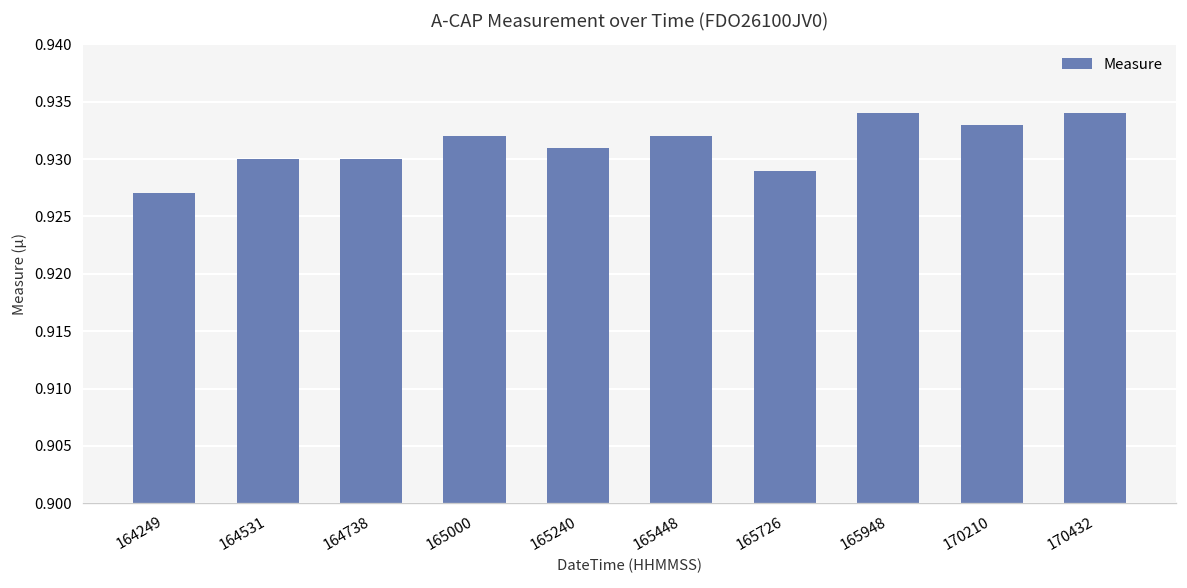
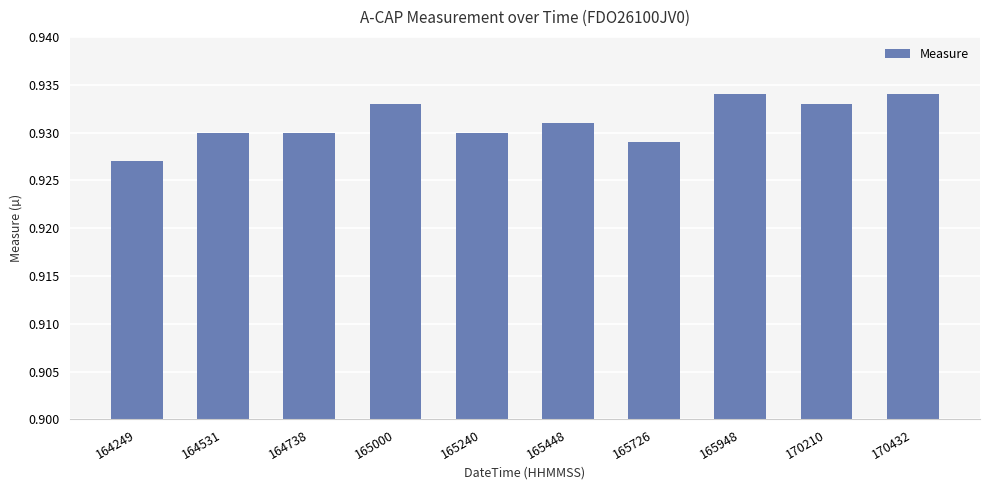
165000: 0.932 -> 0.933
165240: 0.931 -> 0.930
165448: 0.932 -> 0.931
